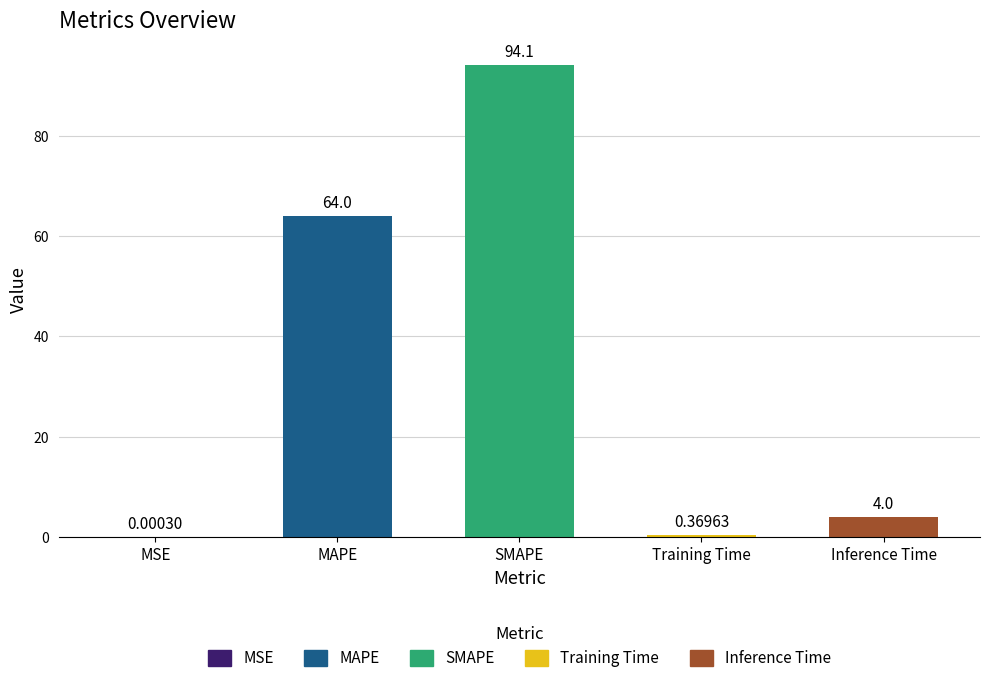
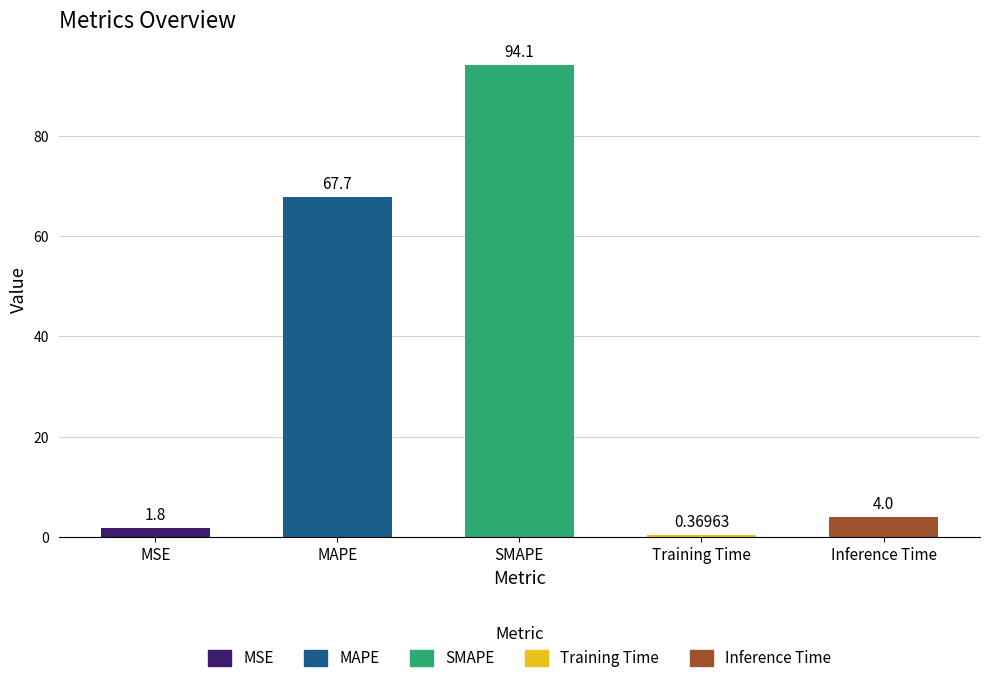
MSE: 0.00030 -> 1.8
MAPE: 64.0 -> 67.7
